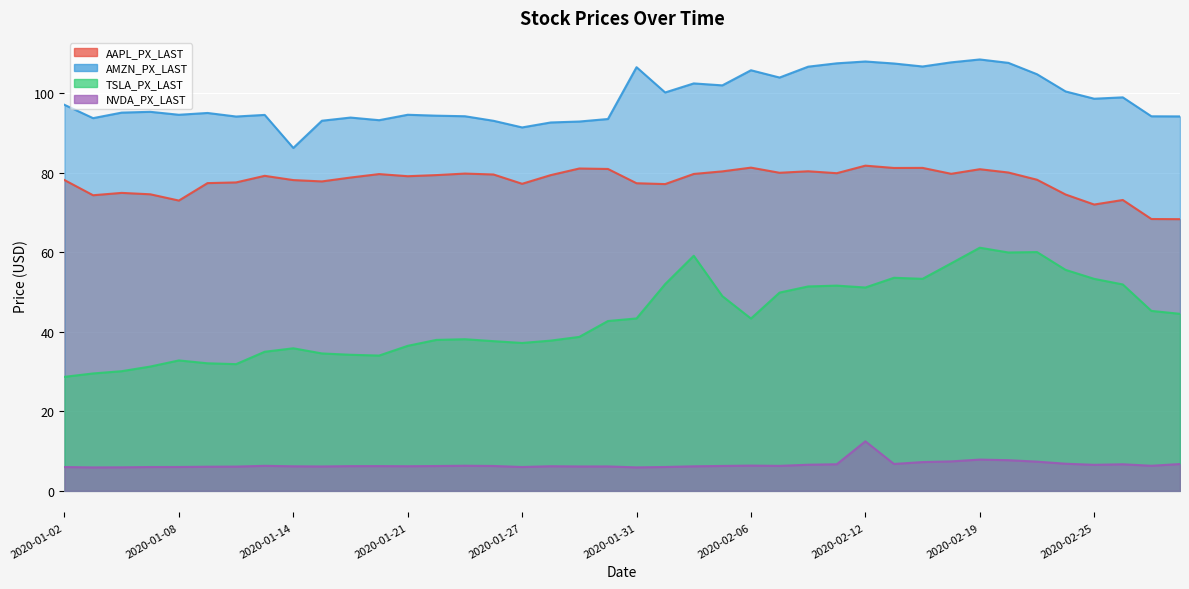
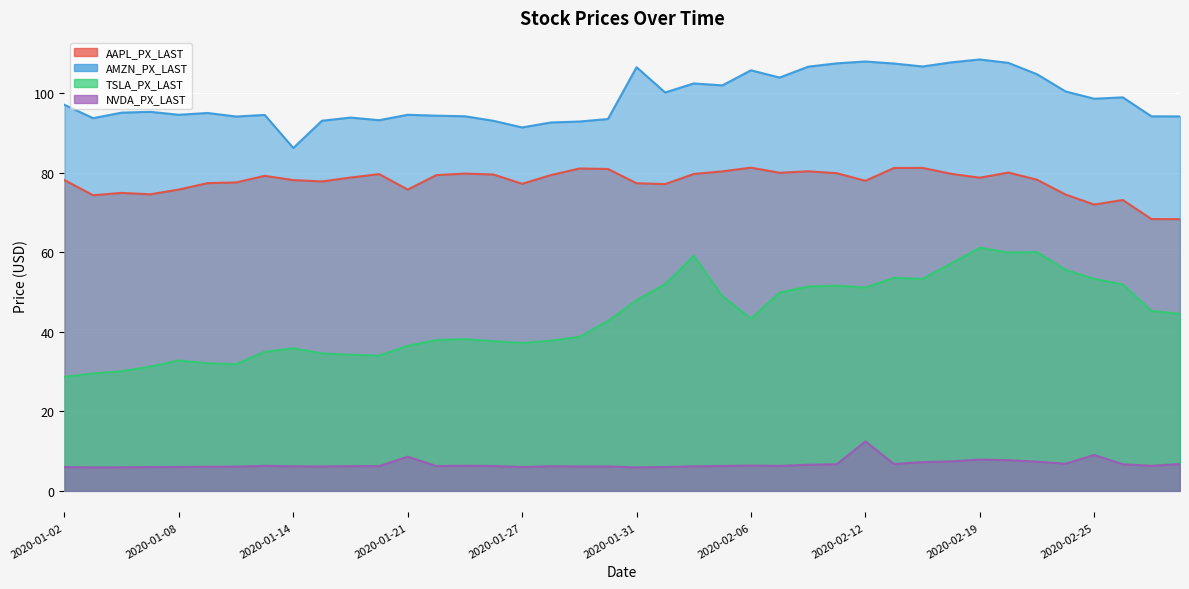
AAPL_PX_LAST, 2020-01-08: 73 -> 76
AAPL_PX_LAST, 2020-01-21: 79 -> 76
NVDA_PX_LAST, 2020-01-21: 6 -> 9
TSLA_PX_LAST, 2020-01-31: 43 -> 48
AAPL_PX_LAST, 2020-02-12: 82 -> 78
AAPL_PX_LAST, 2020-02-19: 81 -> 79
NVDA_PX_LAST, 2020-02-25: 7 -> 9
